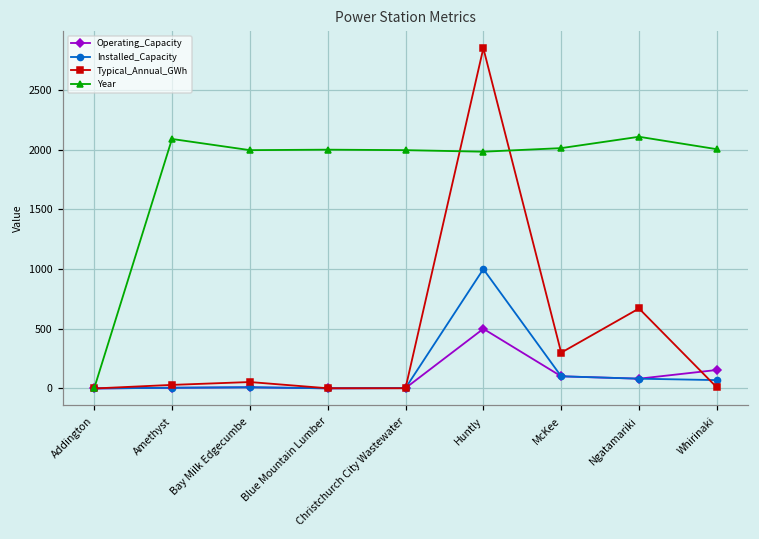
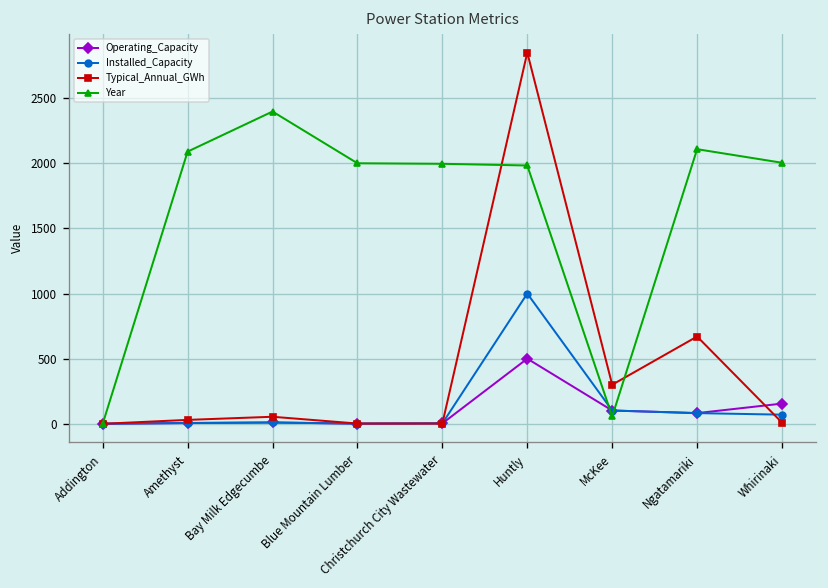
Year, Bay Milk Edgecumbe: 2000 -> 2400
Year, McKee: 2010 -> 60
